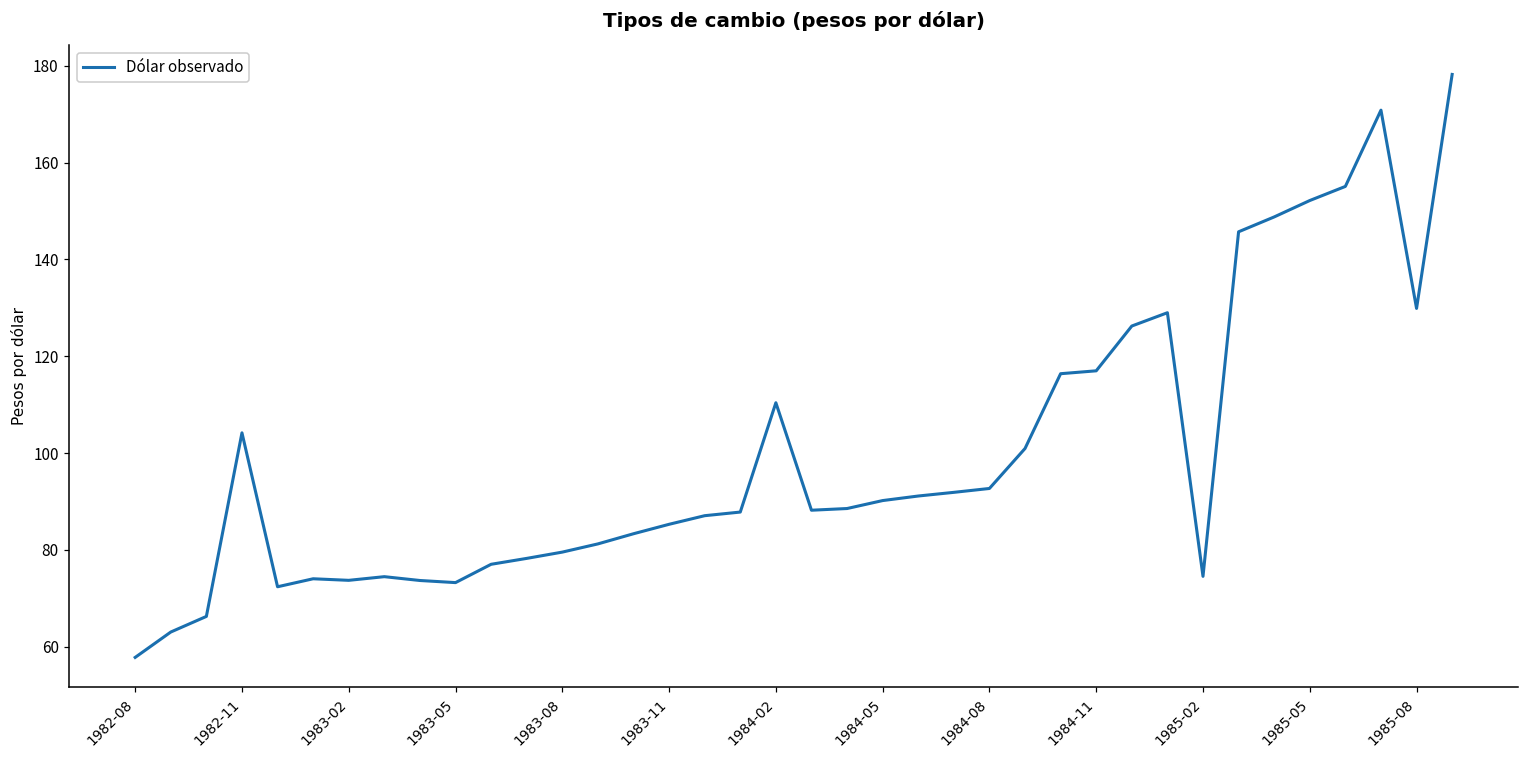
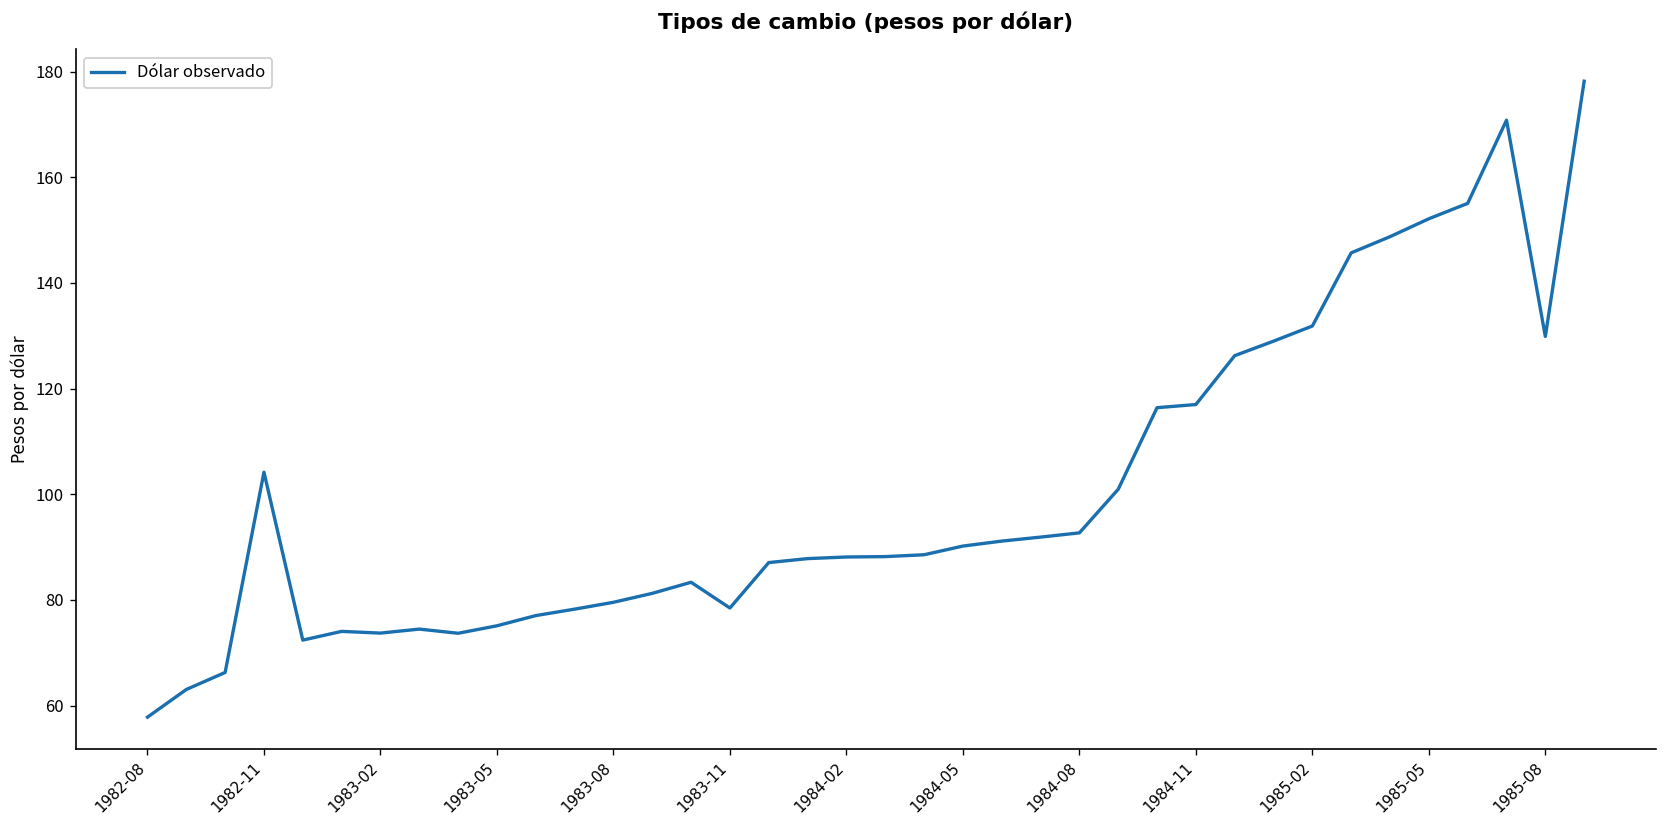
1983-05: 73 -> 75
1983-11: 85 -> 78
1984-02: 110 -> 88
1985-02: 75 -> 132
